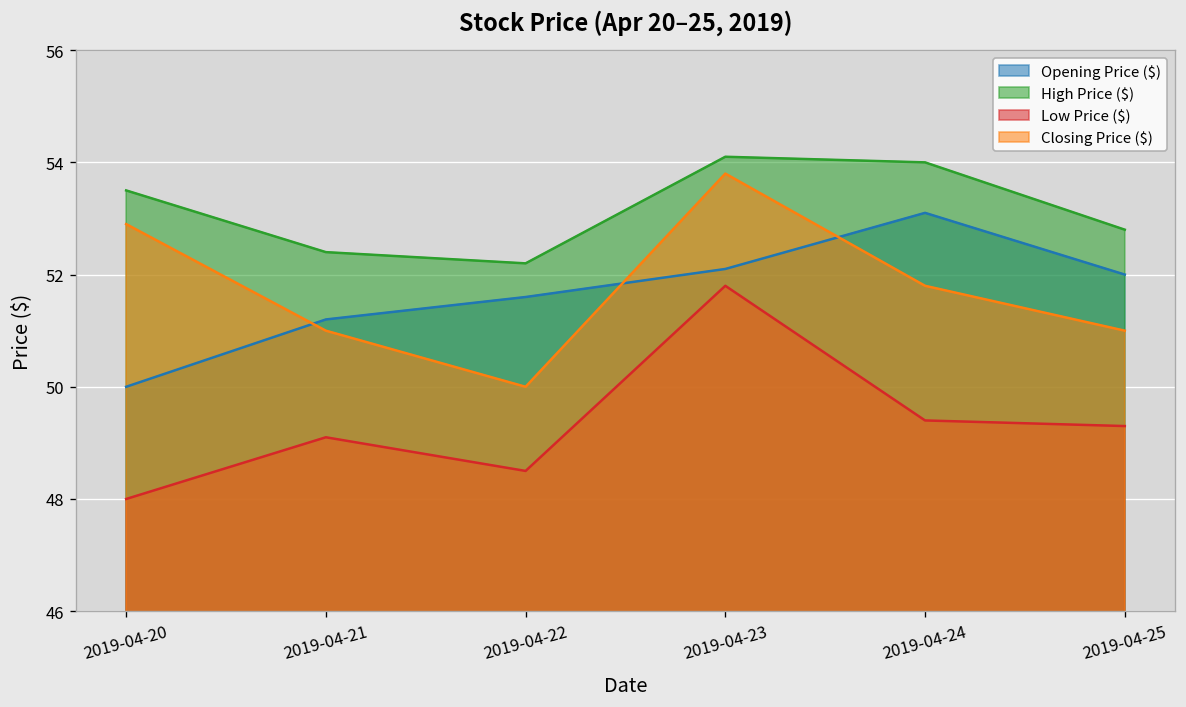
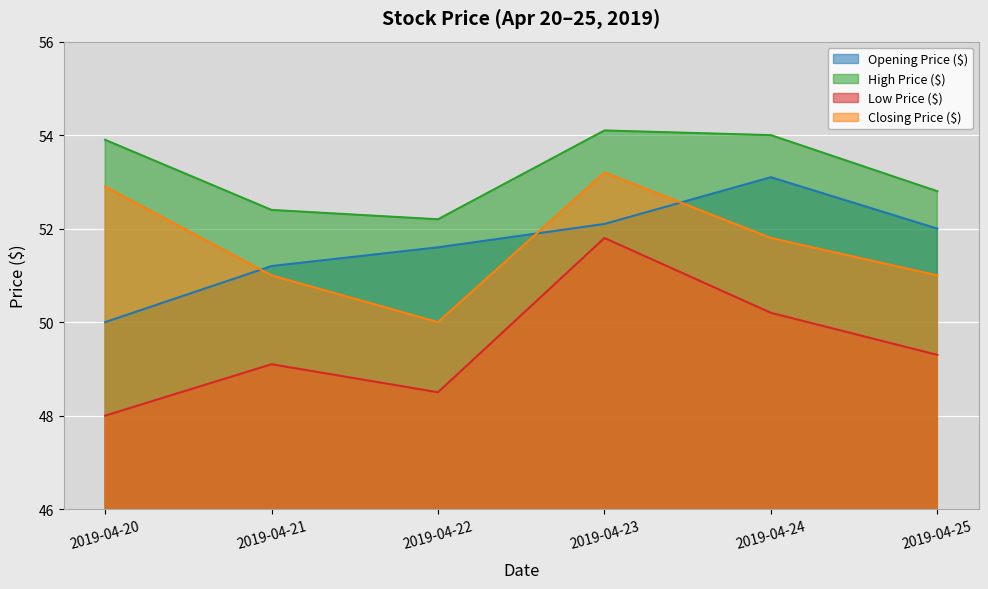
High Price ($), 2019-04-20: 53.5 -> 53.9
Closing Price ($), 2019-04-23: 53.8 -> 53.2
Low Price ($), 2019-04-24: 49.4 -> 50.2
